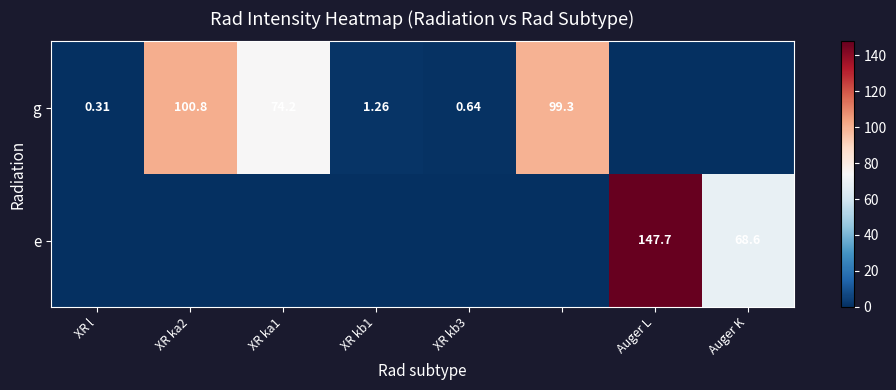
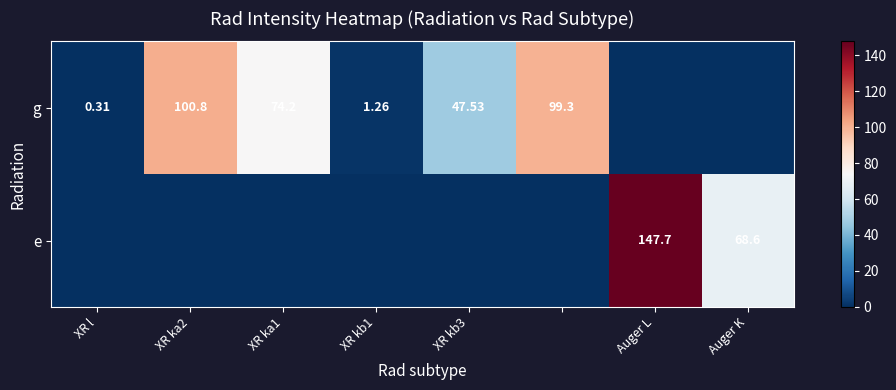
g, XR kb3: 0.64 -> 47.53
